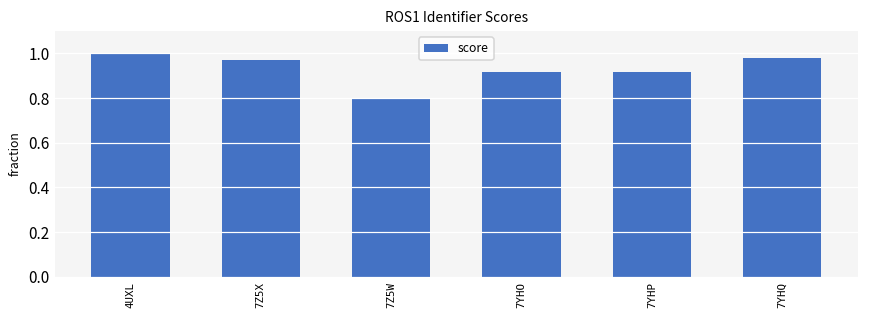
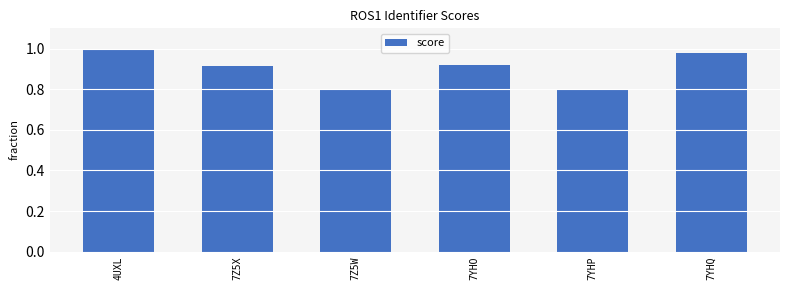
7Z5X: 0.97 -> 0.91
7YHP: 0.92 -> 0.80
